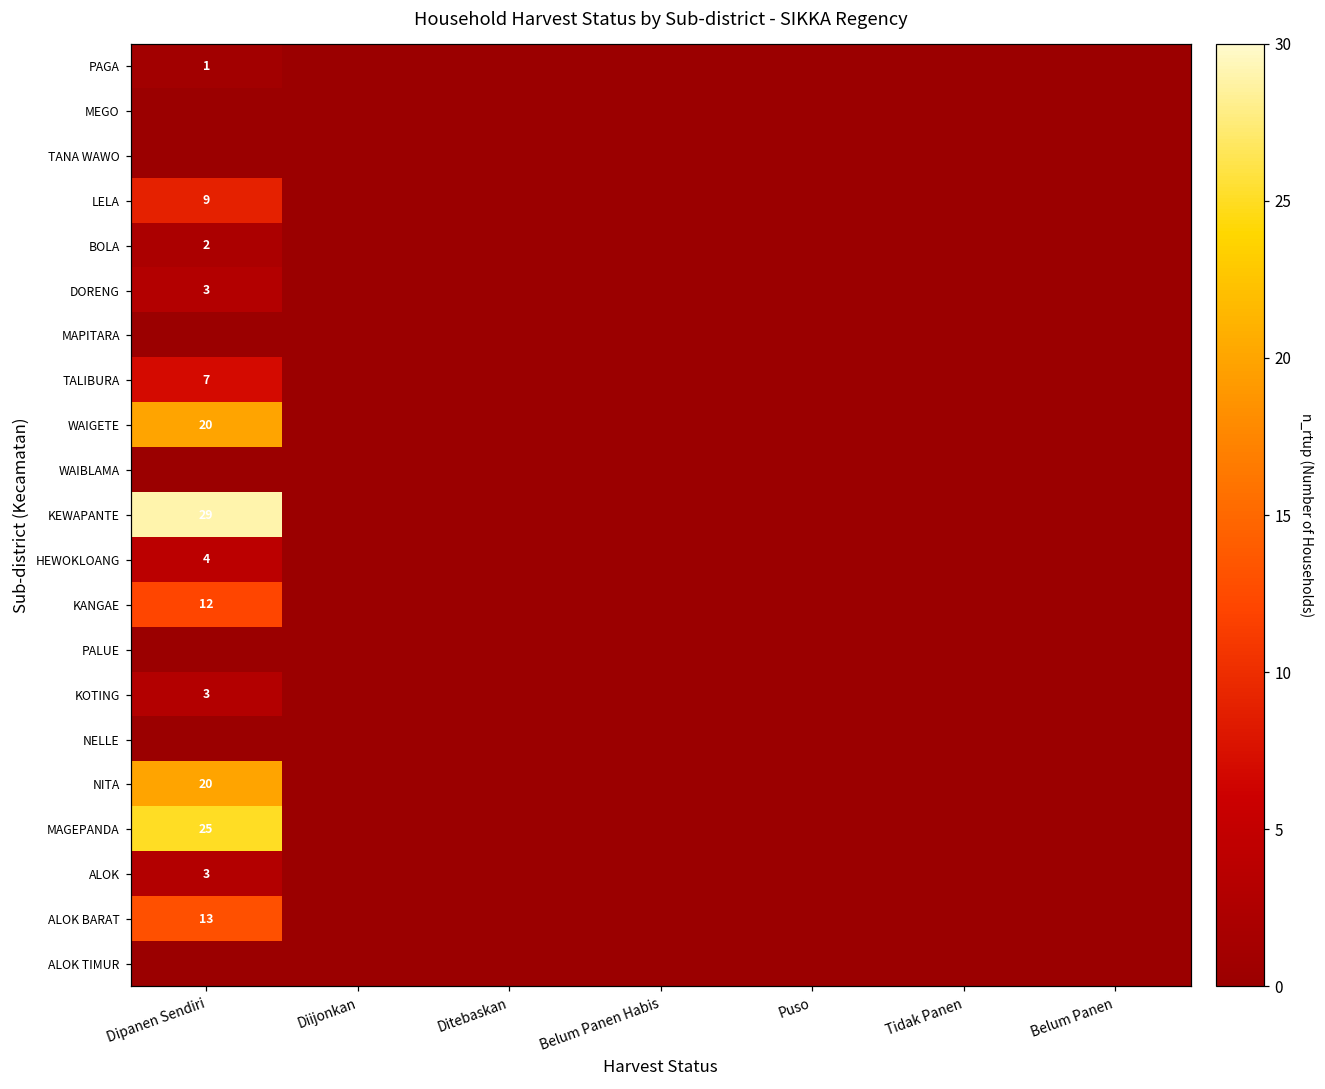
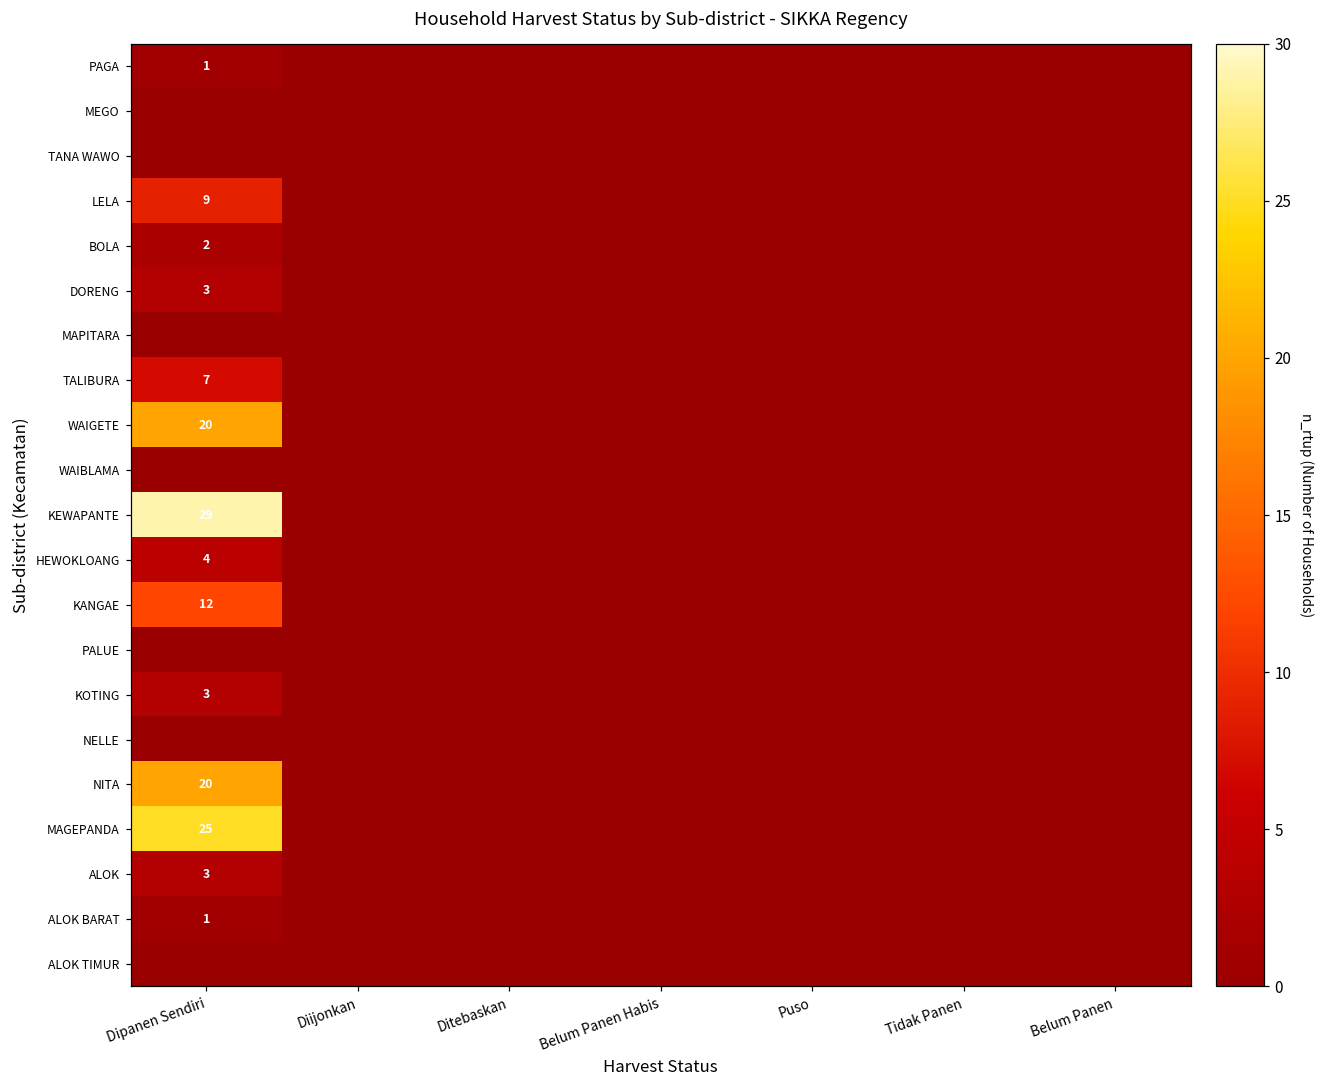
ALOK BARAT, Dipanen Sendiri: 13 -> 1
